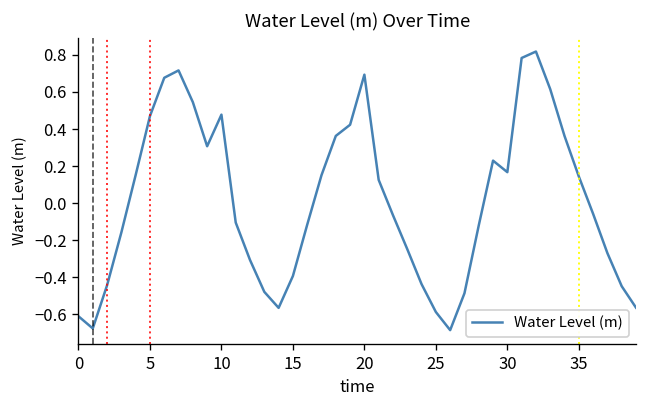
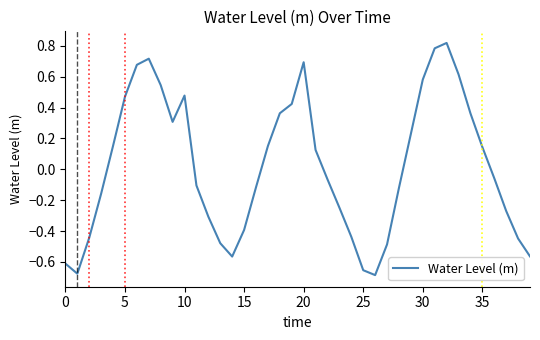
25: -0.59 -> -0.65
30: 0.17 -> 0.58
